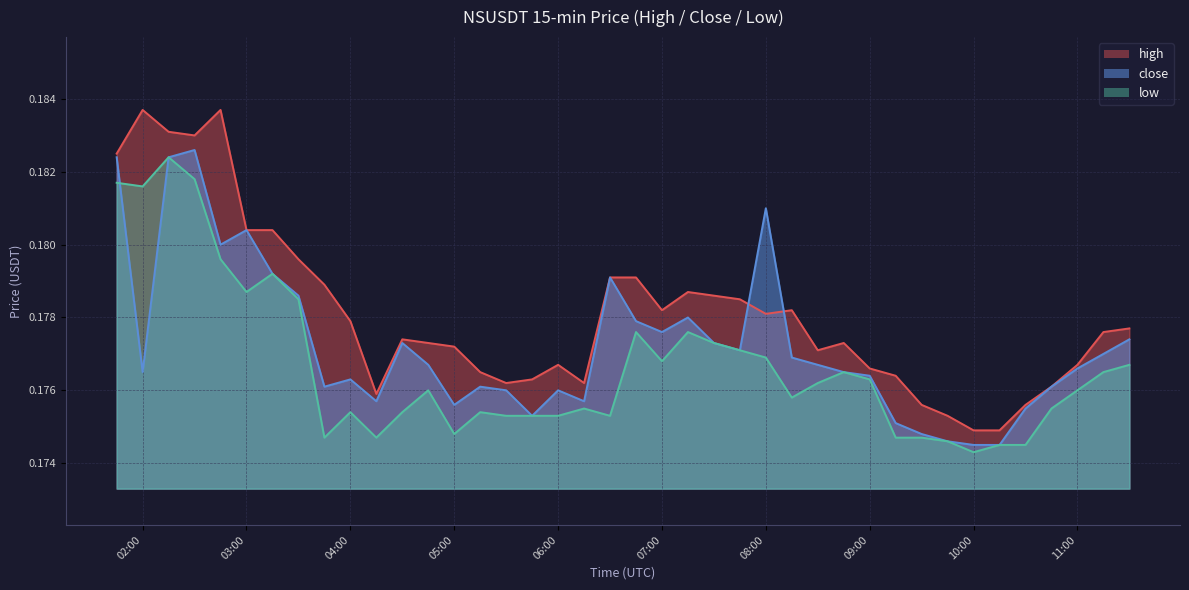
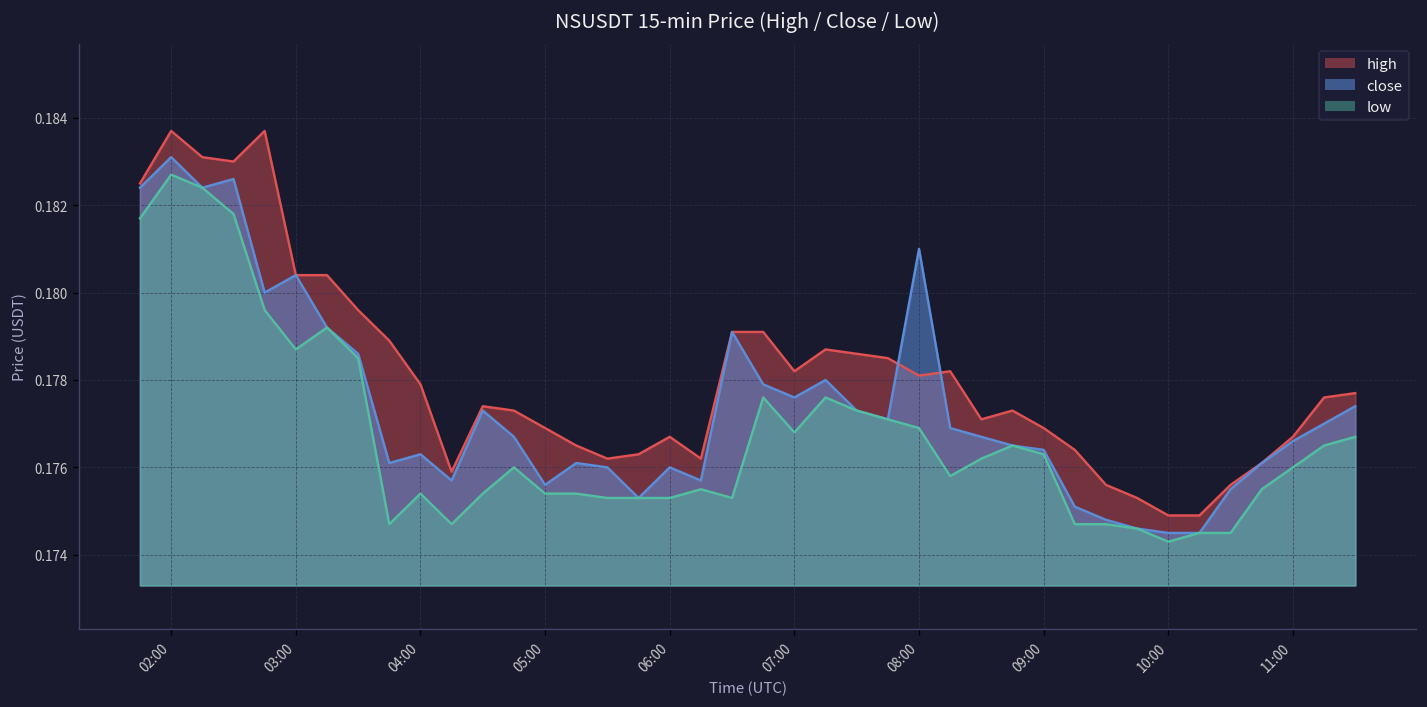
close, 02:00: 0.1765 -> 0.1831
low, 02:00: 0.1816 -> 0.1827
high, 05:00: 0.1772 -> 0.1769
low, 05:00: 0.1748 -> 0.1754
high, 09:00: 0.1766 -> 0.1769
